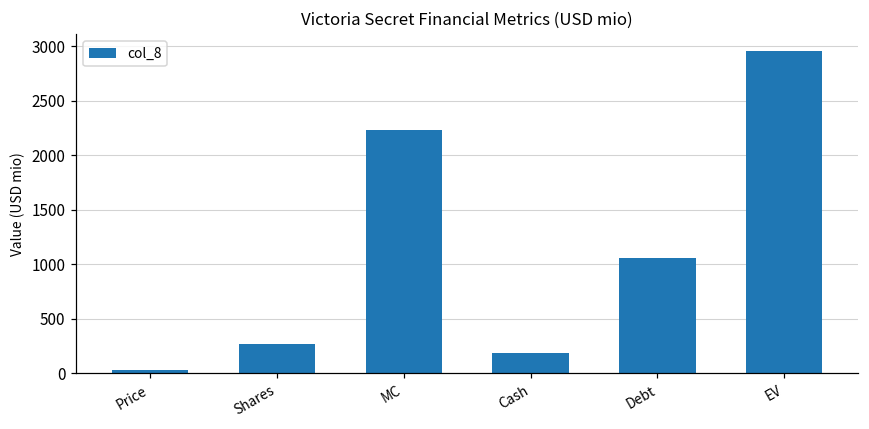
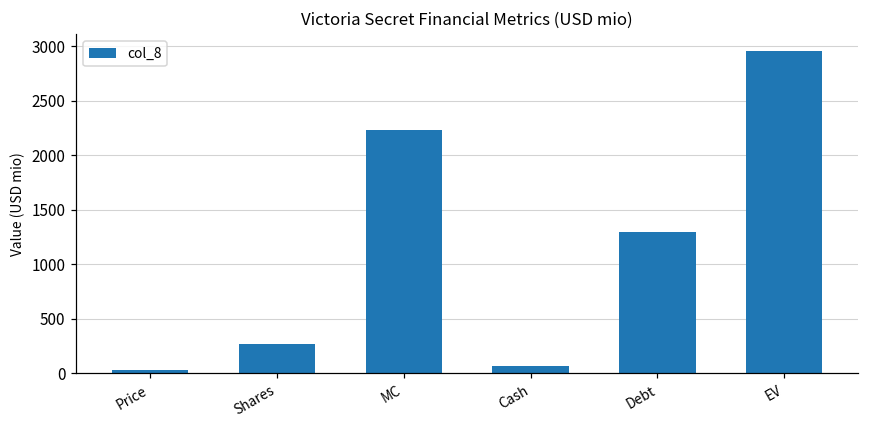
Cash: 200 -> 100
Debt: 1100 -> 1300
